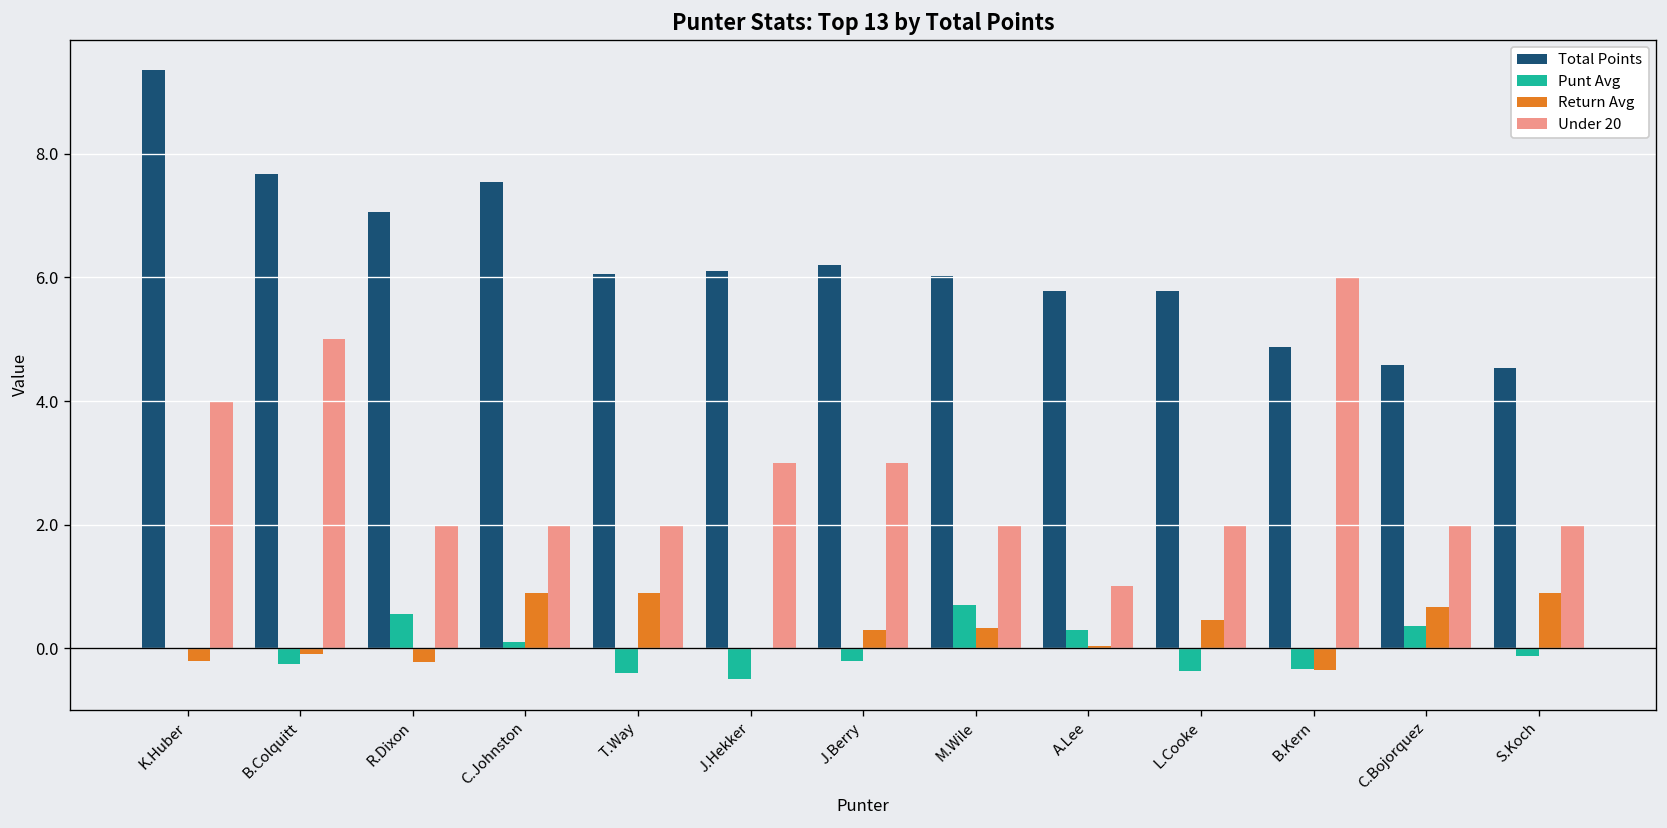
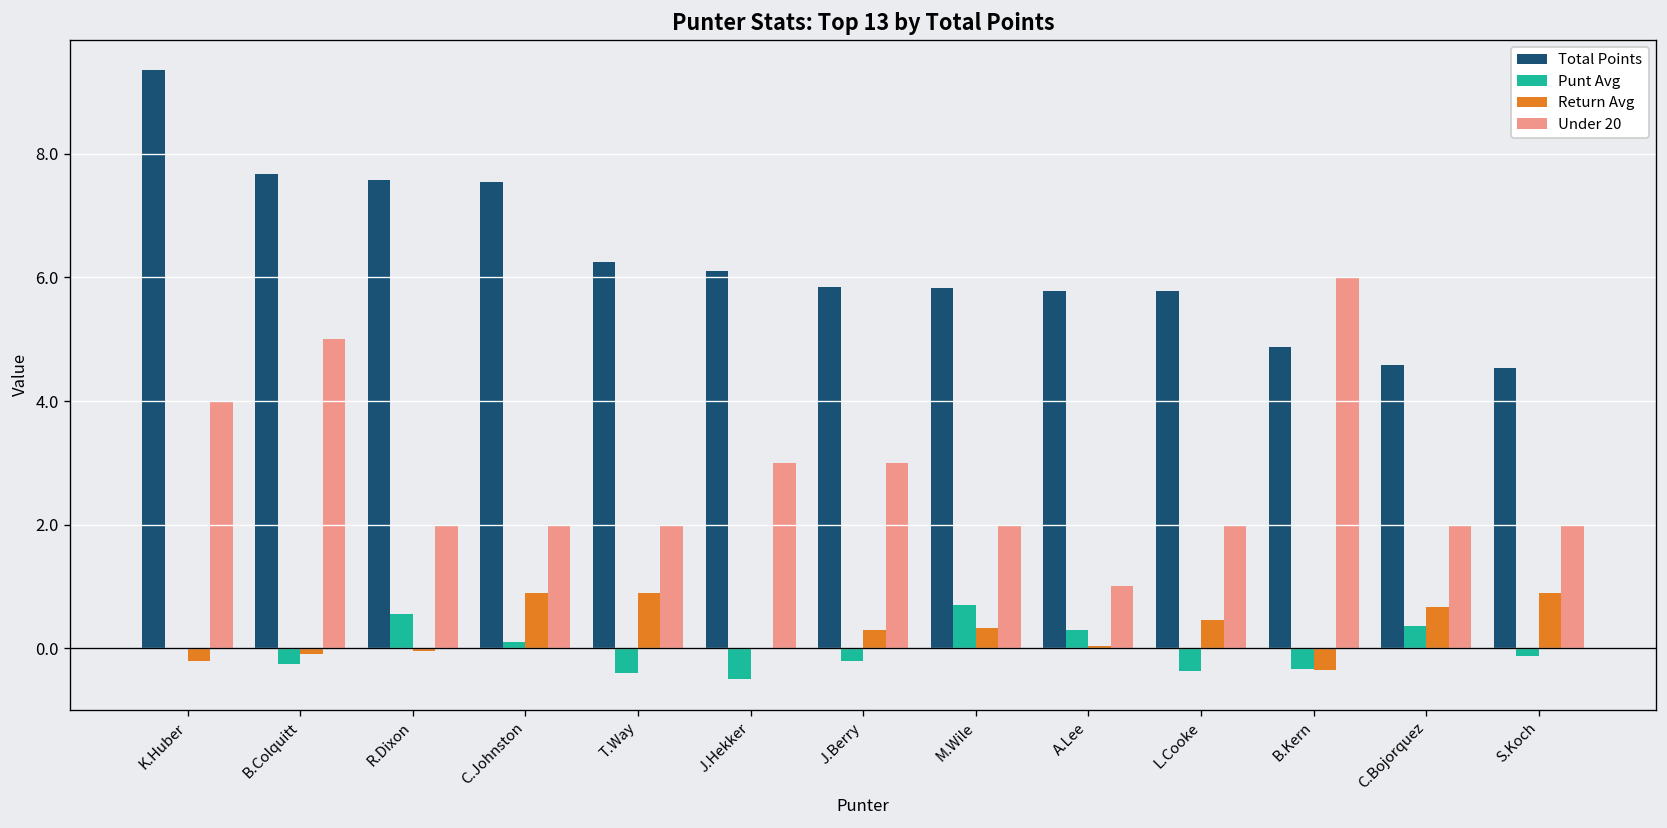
Total Points, R.Dixon: 7.1 -> 7.6
Return Avg, R.Dixon: -0.2 -> 0.0
Total Points, T.Way: 6.1 -> 6.3
Total Points, J.Berry: 6.2 -> 5.9
Total Points, M.Wile: 6.0 -> 5.8
